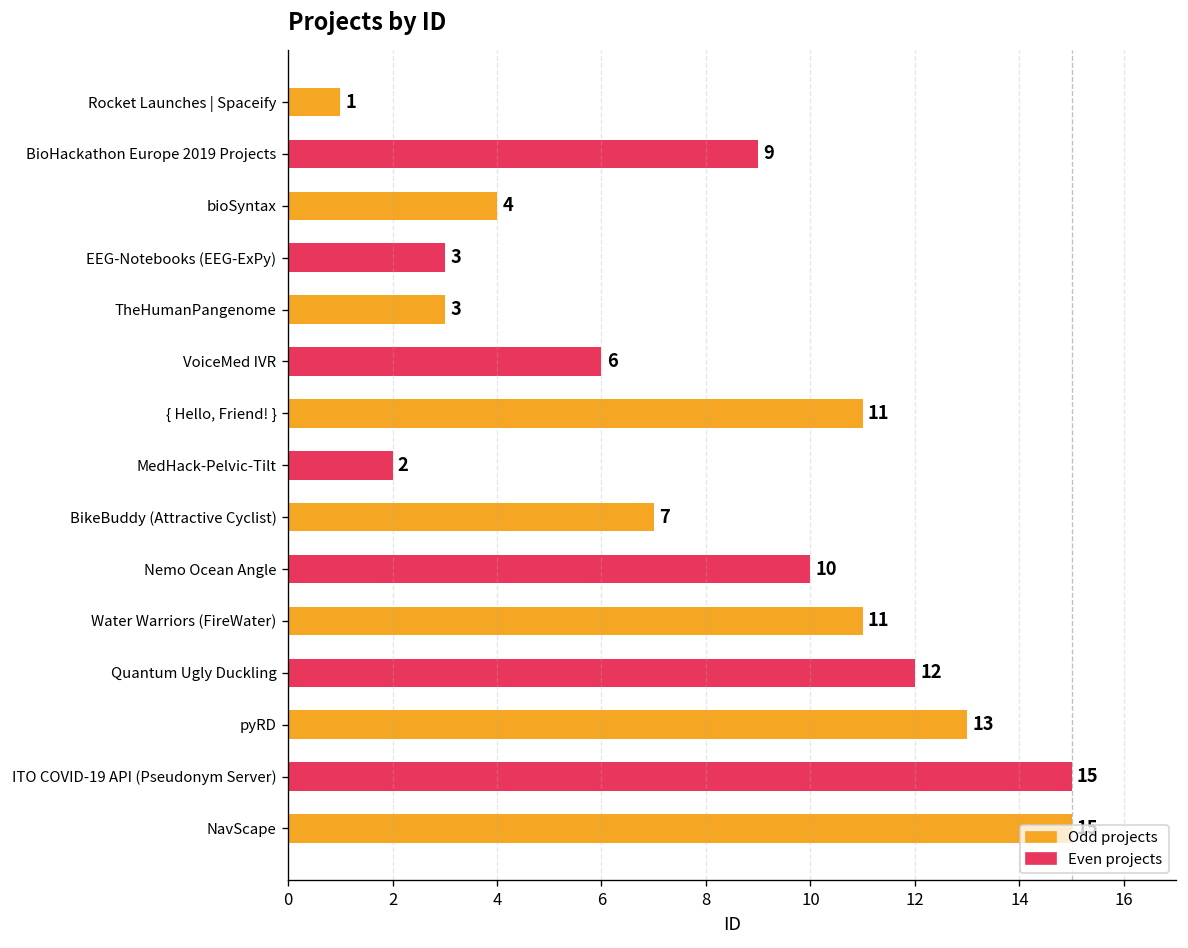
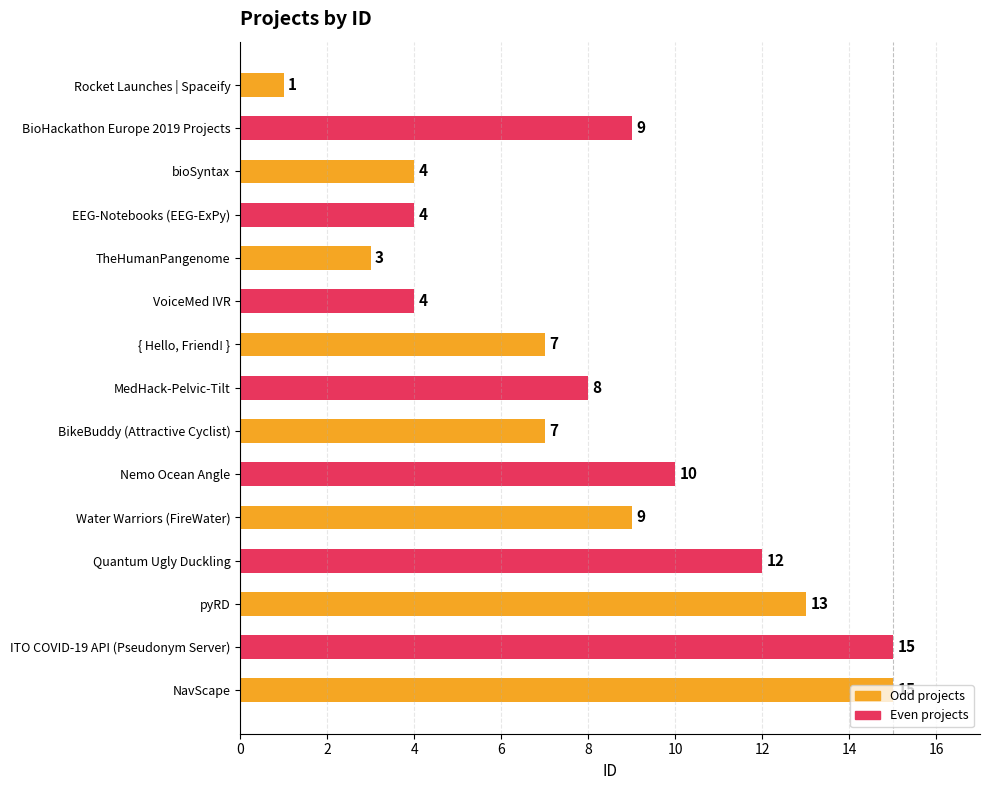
EEG-Notebooks (EEG-ExPy): 3 -> 4
VoiceMed IVR: 6 -> 4
{ Hello, Friend! }: 11 -> 7
MedHack-Pelvic-Tilt: 2 -> 8
Water Warriors (FireWater): 11 -> 9
